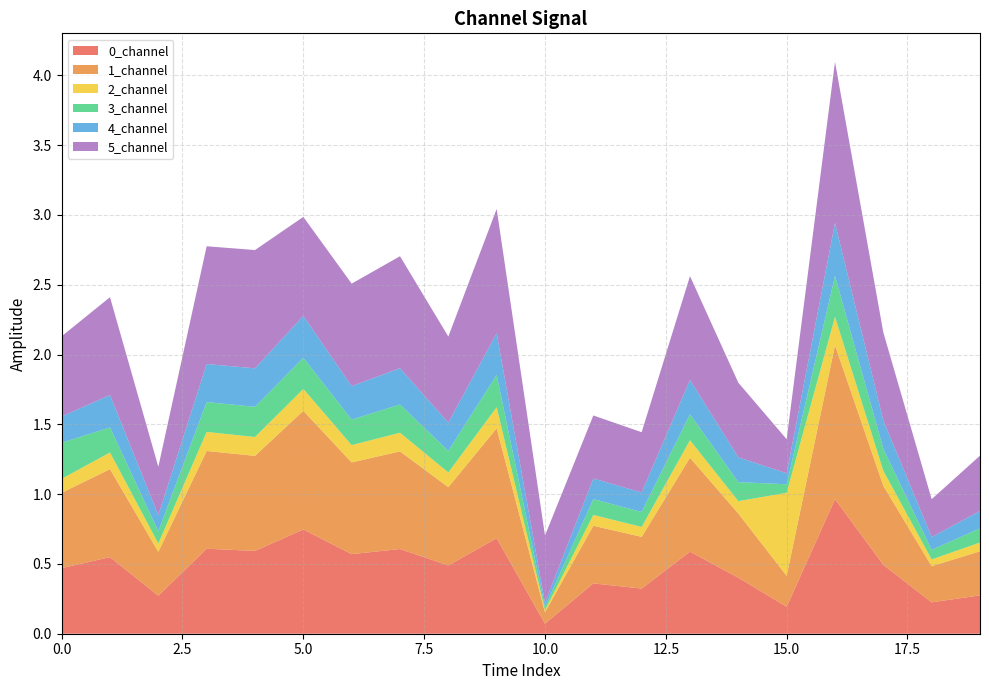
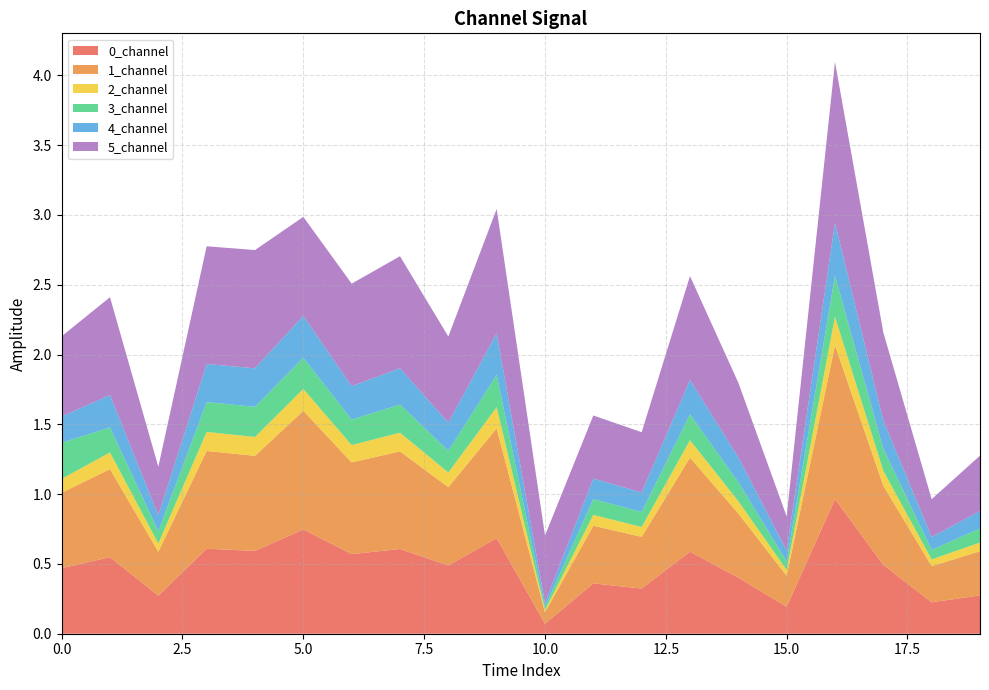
2_channel, 15.0: 0.59 -> 0.04
